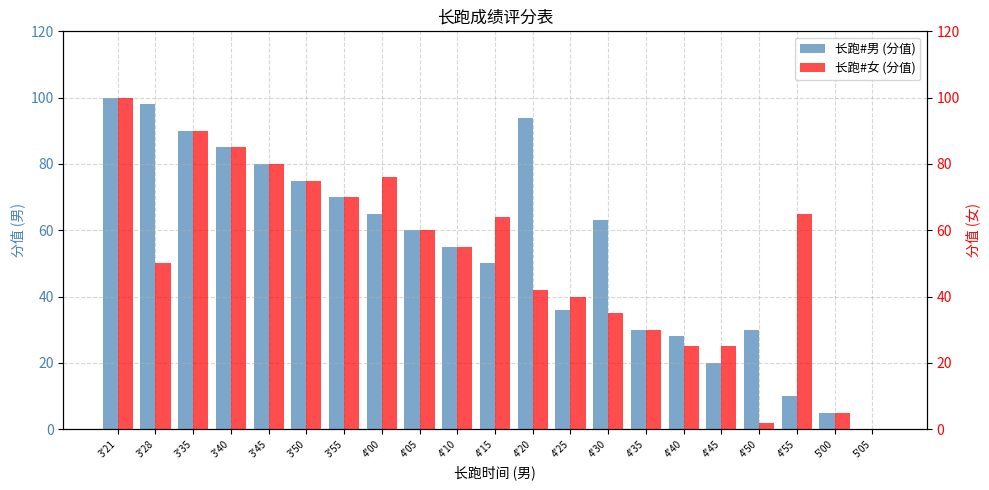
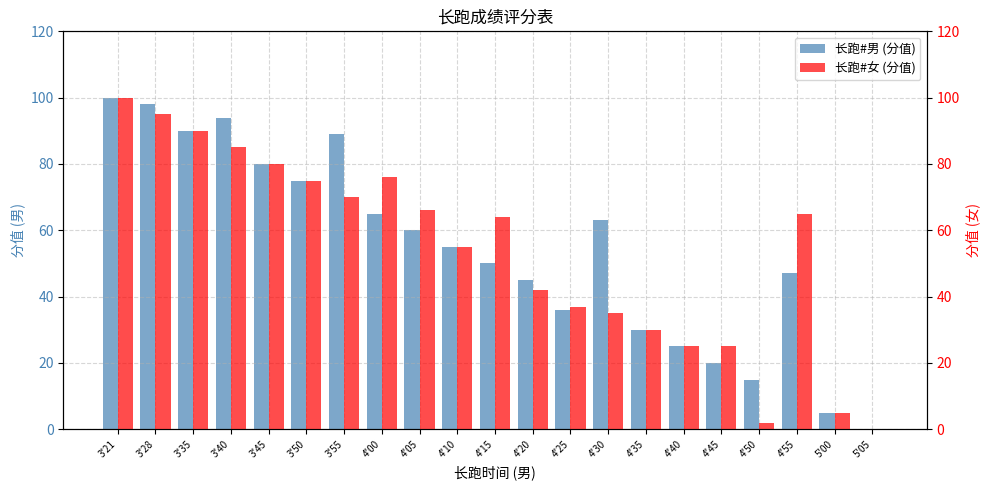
长跑#男 (分值), 3'40: 85 -> 94
长跑#男 (分值), 3'55: 70 -> 89
长跑#男 (分值), 4'20: 94 -> 45
长跑#男 (分值), 4'40: 28 -> 25
长跑#男 (分值), 4'50: 30 -> 15
长跑#男 (分值), 4'55: 10 -> 47
长跑#女 (分值), 3'28: 50 -> 95
长跑#女 (分值), 4'05: 60 -> 66
长跑#女 (分值), 4'25: 40 -> 37
